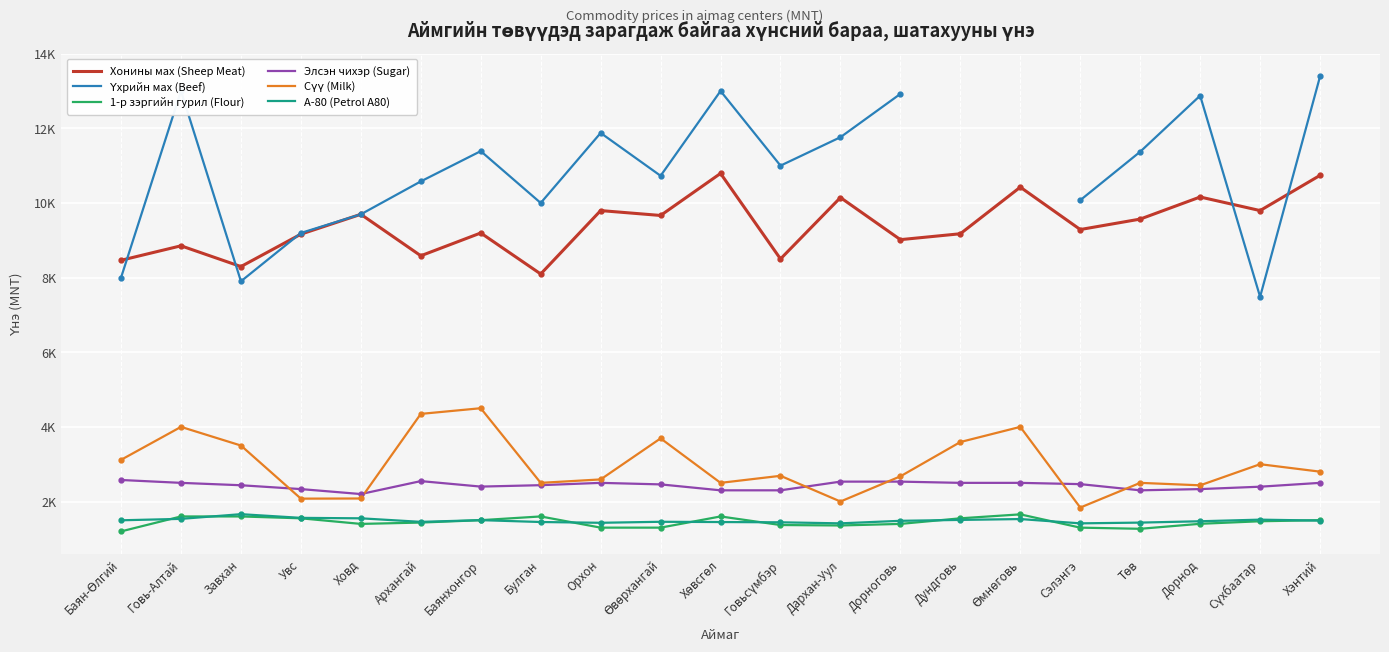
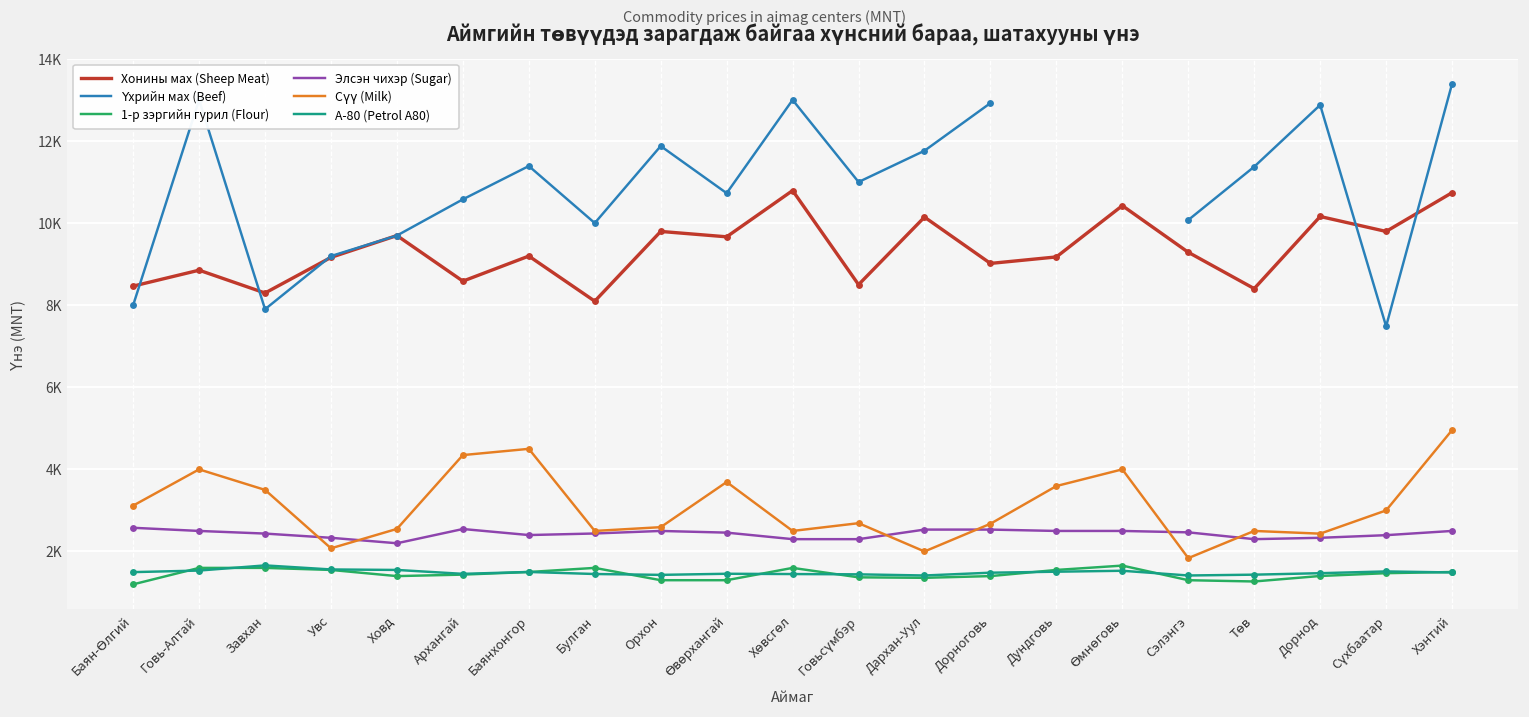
Сүү (Milk), Ховд: 2100 -> 2600
Хонины мах (Sheep Meat), Төв: 9600 -> 8400
Сүү (Milk), Хэнтий: 2800 -> 5000
